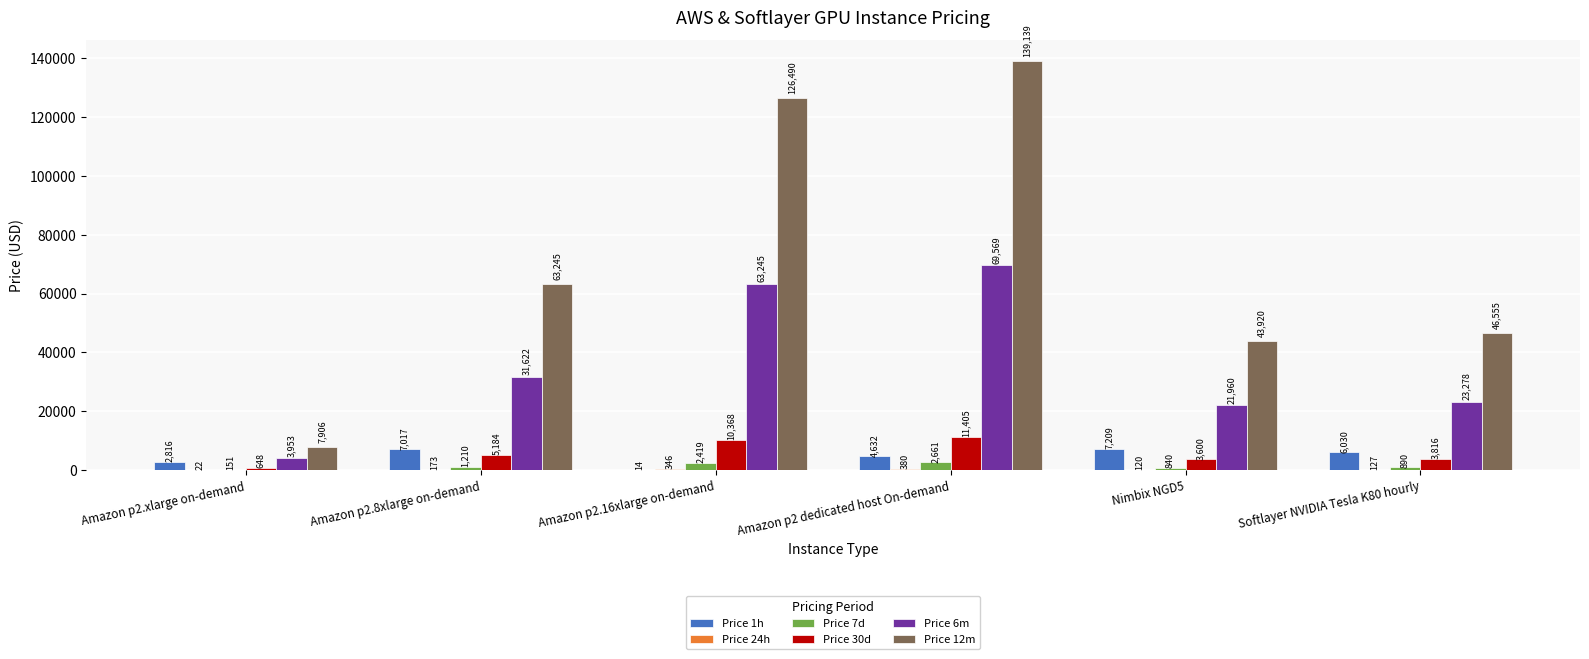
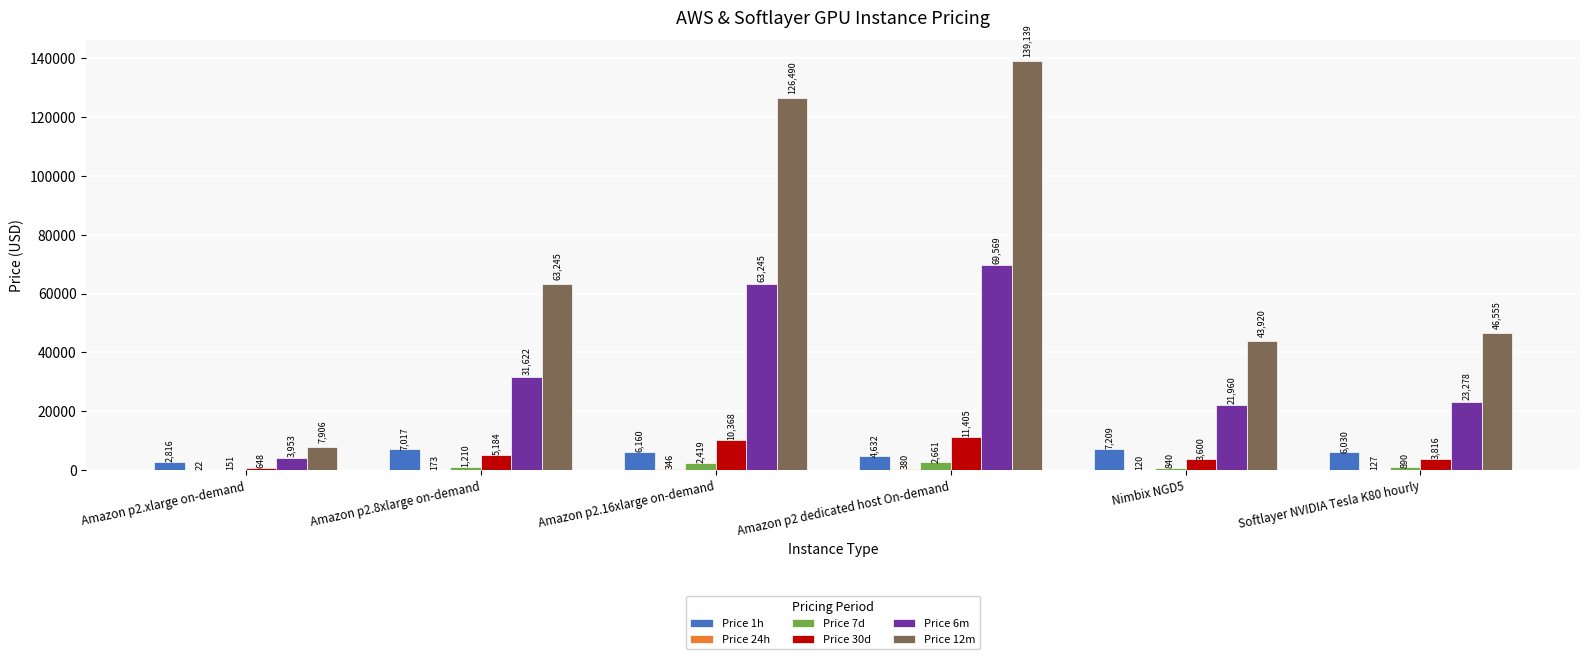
Price 1h, Amazon p2.16xlarge on-demand: 14 -> 6,160
